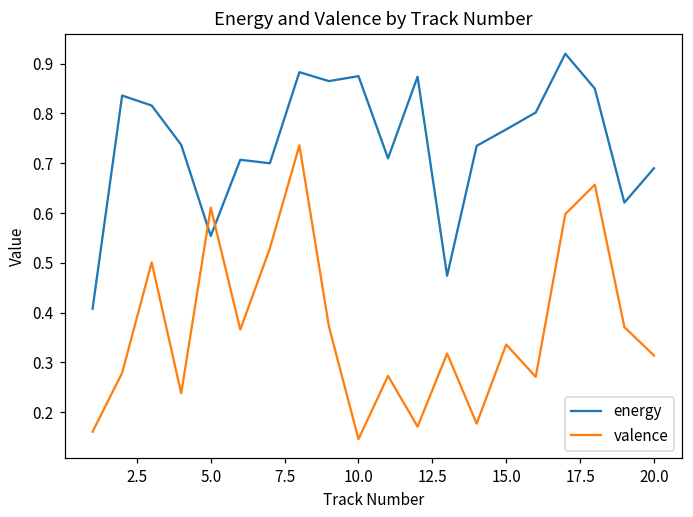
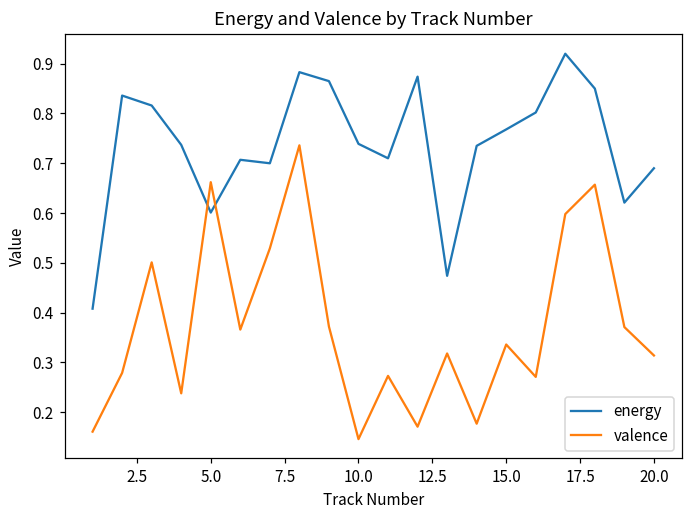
energy, 5.0: 0.55 -> 0.60
valence, 5.0: 0.61 -> 0.66
energy, 10.0: 0.88 -> 0.74
